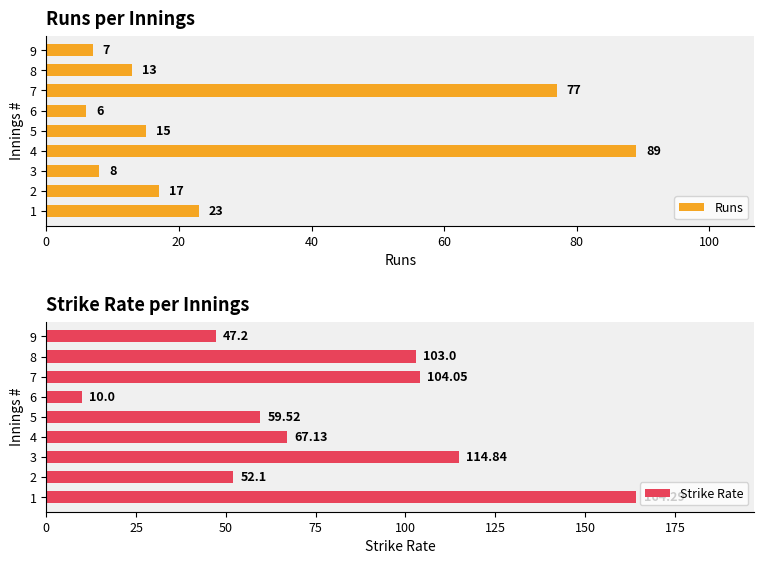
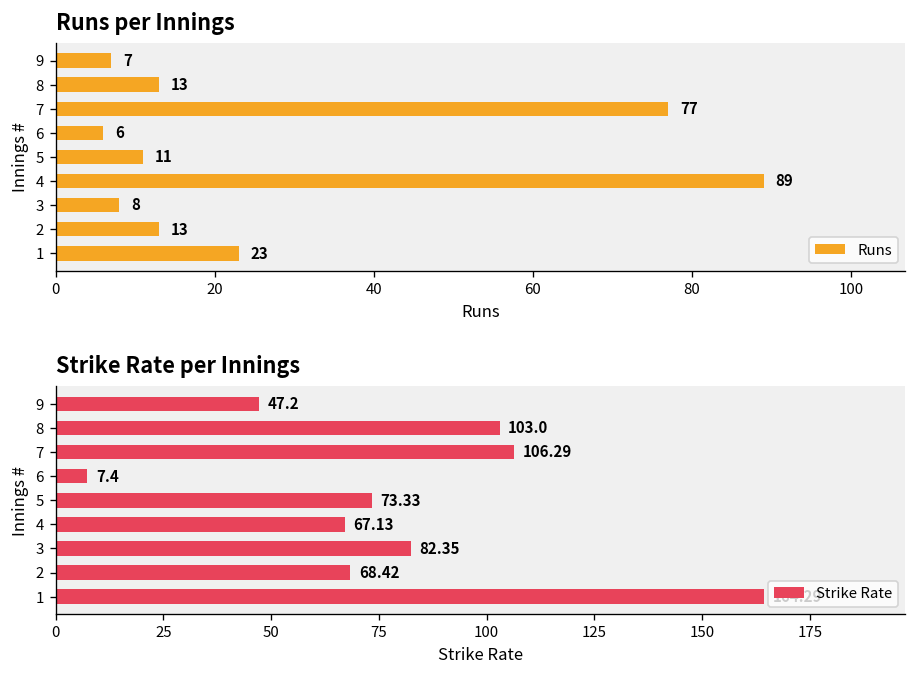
Runs per Innings, 5: 15 -> 11
Runs per Innings, 2: 17 -> 13
Strike Rate per Innings, 7: 104.05 -> 106.29
Strike Rate per Innings, 6: 10.0 -> 7.4
Strike Rate per Innings, 5: 59.52 -> 73.33
Strike Rate per Innings, 3: 114.84 -> 82.35
Strike Rate per Innings, 2: 52.1 -> 68.42
